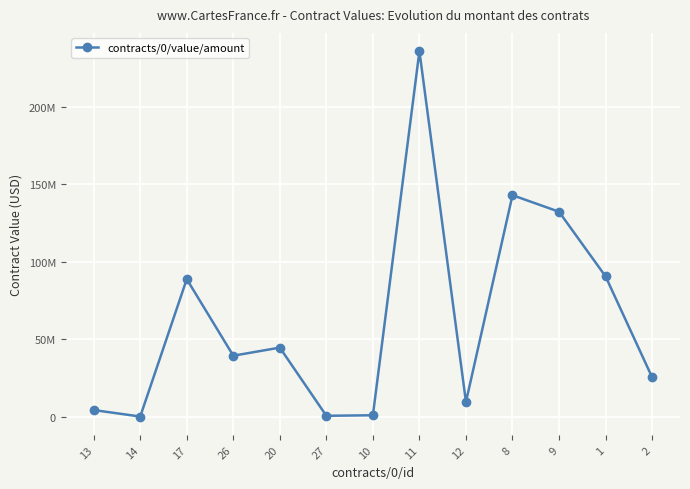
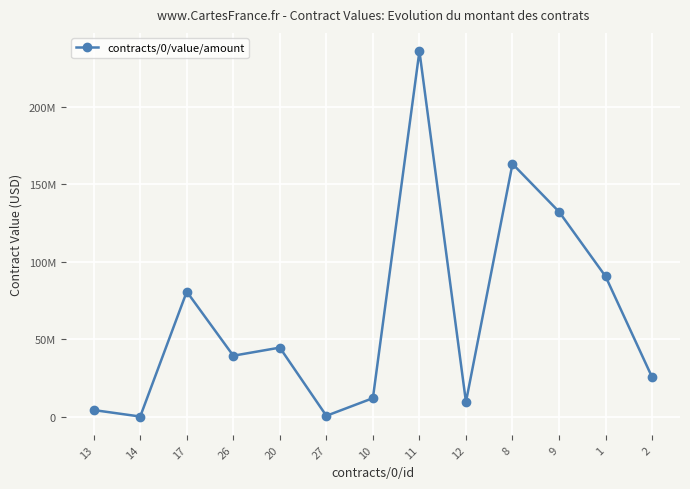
17: 89000000 -> 81000000
10: 1000000 -> 12000000
8: 143000000 -> 163000000
